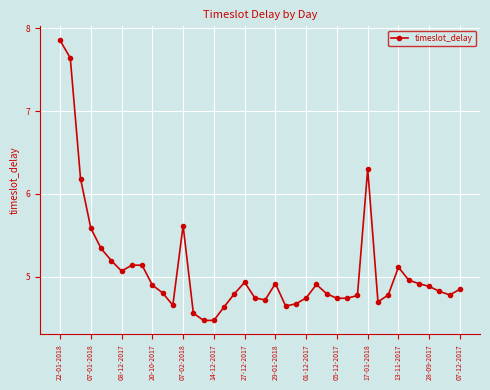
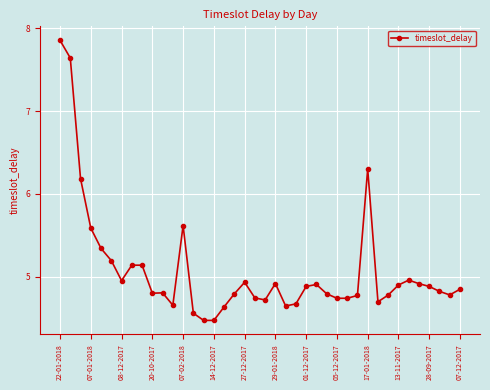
08-12-2017: 5.1 -> 5.0
20-10-2017: 4.9 -> 4.8
01-12-2017: 4.7 -> 4.9
13-11-2017: 5.1 -> 4.9
